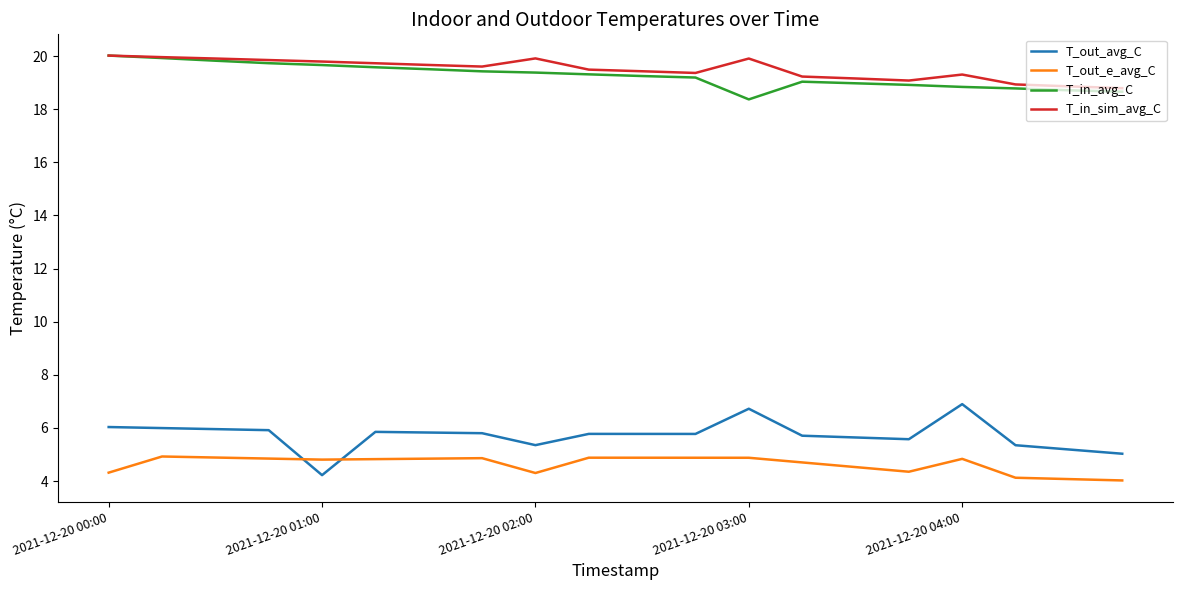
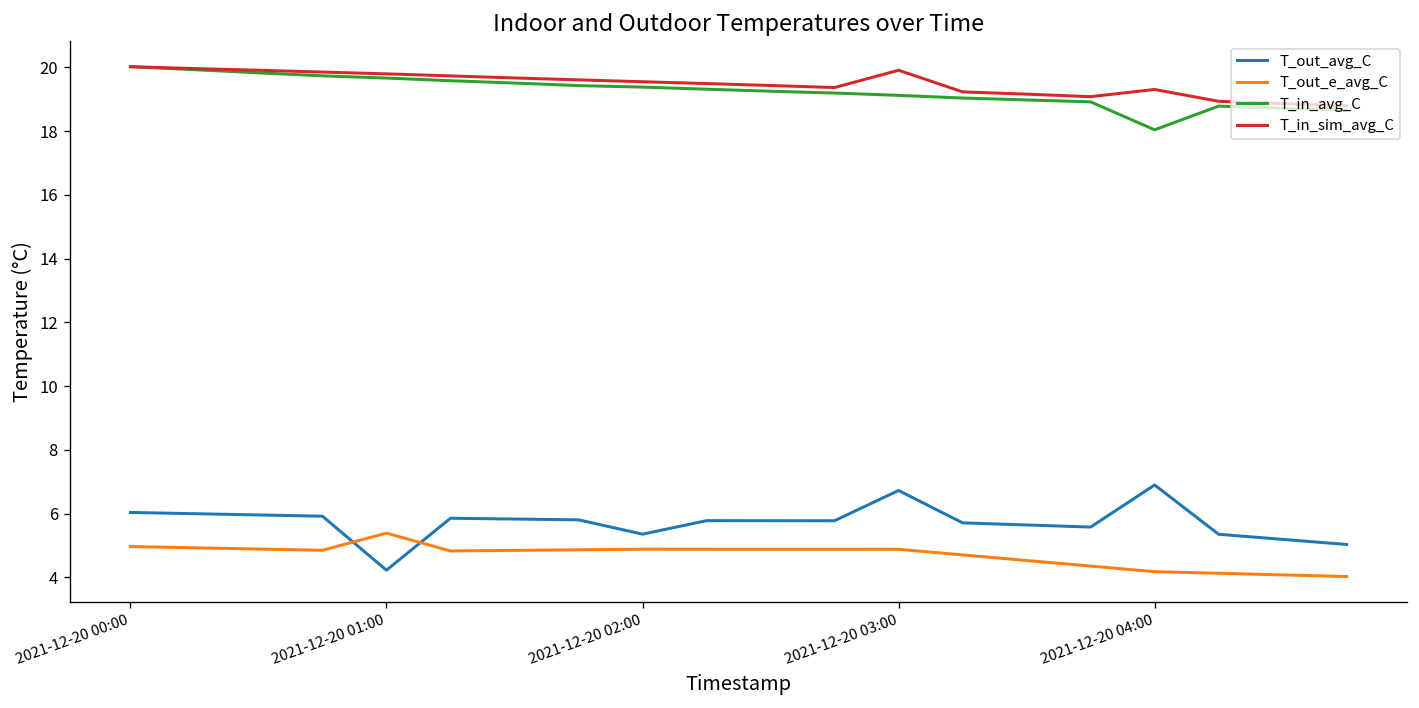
T_out_e_avg_C, 2021-12-20 00:00: 4.3 -> 5.0
T_out_e_avg_C, 2021-12-20 01:00: 4.8 -> 5.4
T_out_e_avg_C, 2021-12-20 02:00: 4.3 -> 4.9
T_in_sim_avg_C, 2021-12-20 02:00: 19.9 -> 19.5
T_in_avg_C, 2021-12-20 03:00: 18.4 -> 19.1
T_out_e_avg_C, 2021-12-20 04:00: 4.8 -> 4.2
T_in_avg_C, 2021-12-20 04:00: 18.8 -> 18.0
